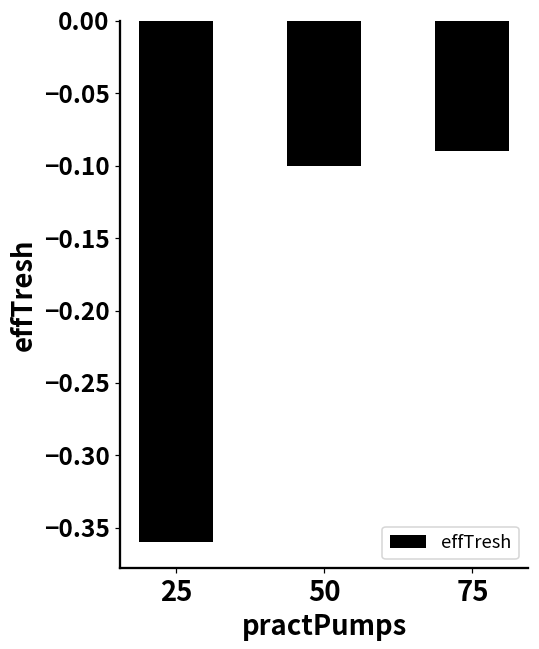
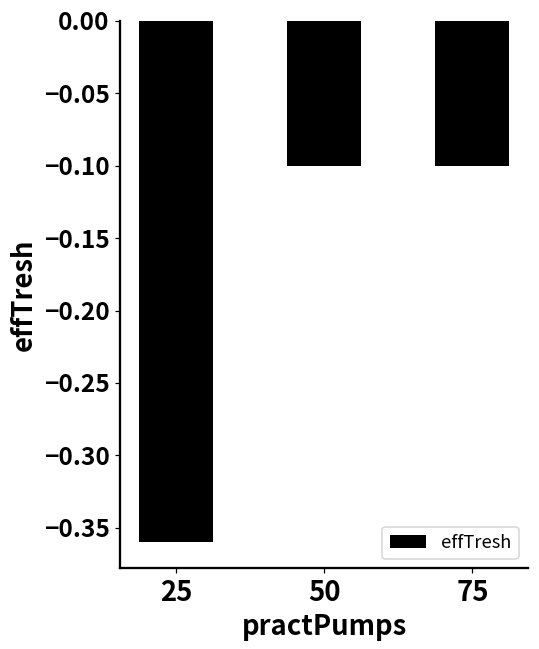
75: -0.09 -> -0.10
